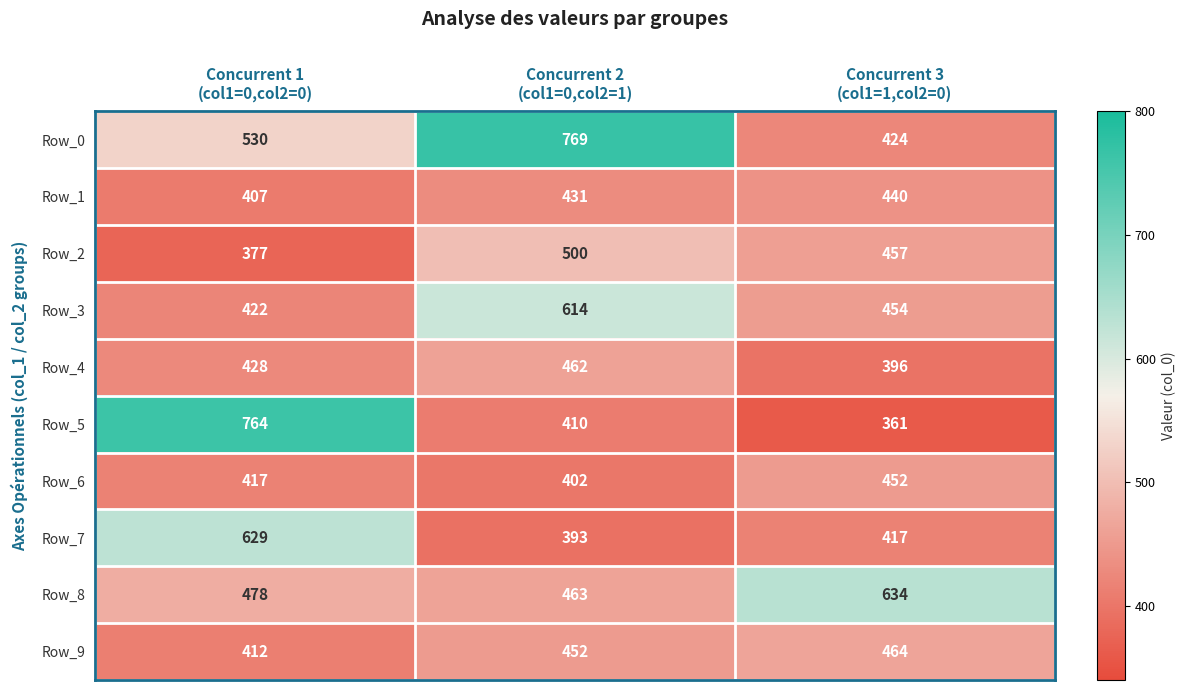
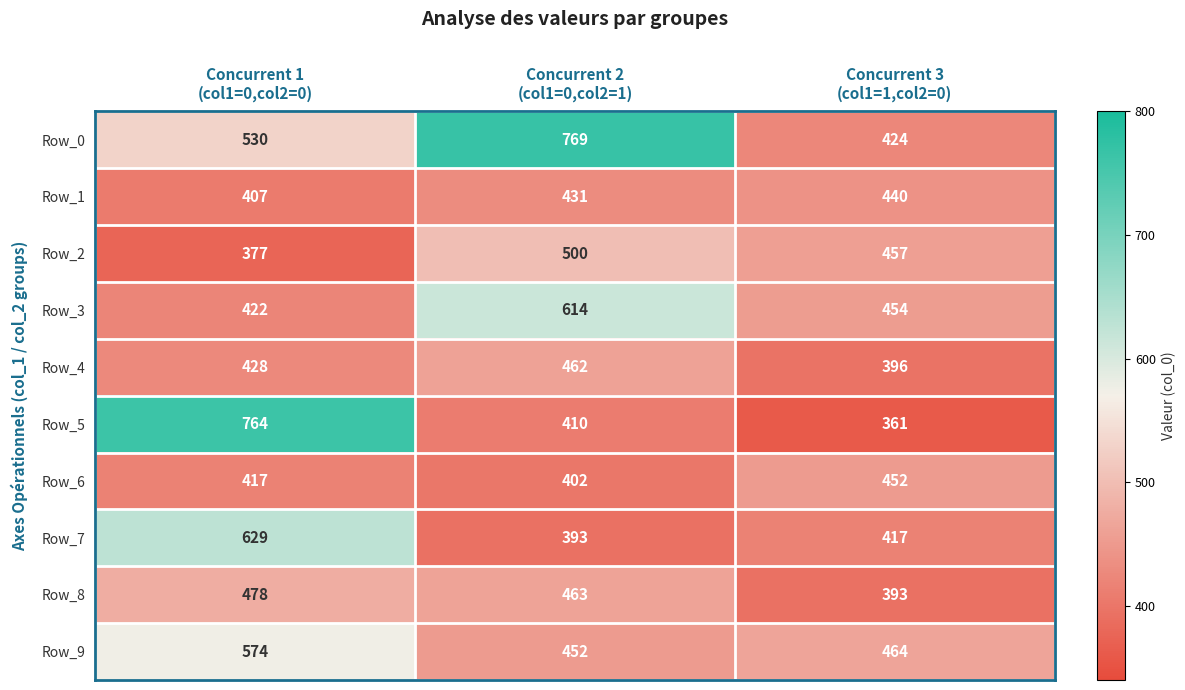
Row_8, Concurrent 3 (col1=1,col2=0): 634 -> 393
Row_9, Concurrent 1 (col1=0,col2=0): 412 -> 574
